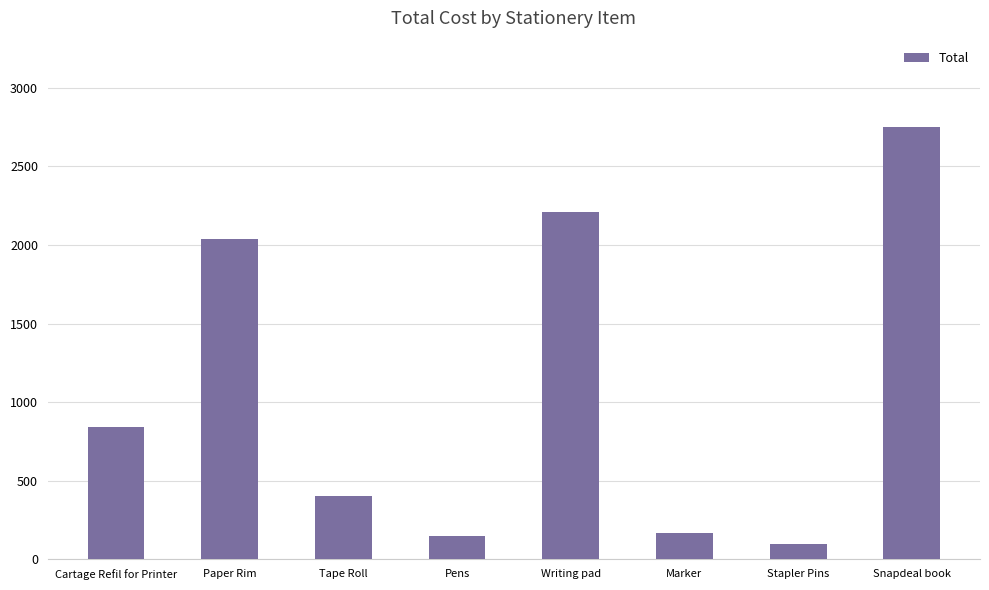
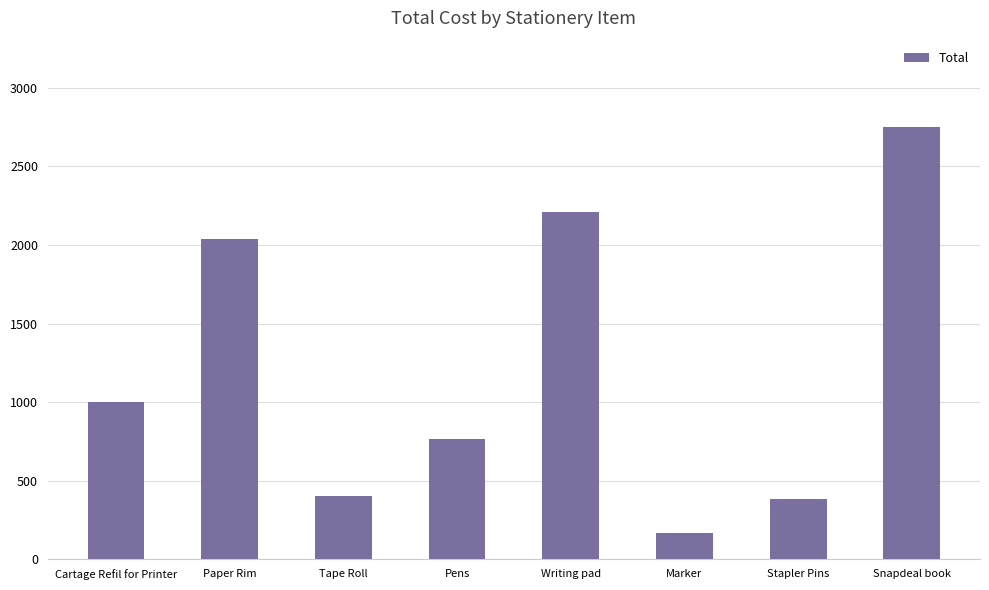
Cartage Refil for Printer: 840 -> 1000
Pens: 150 -> 770
Stapler Pins: 100 -> 380
